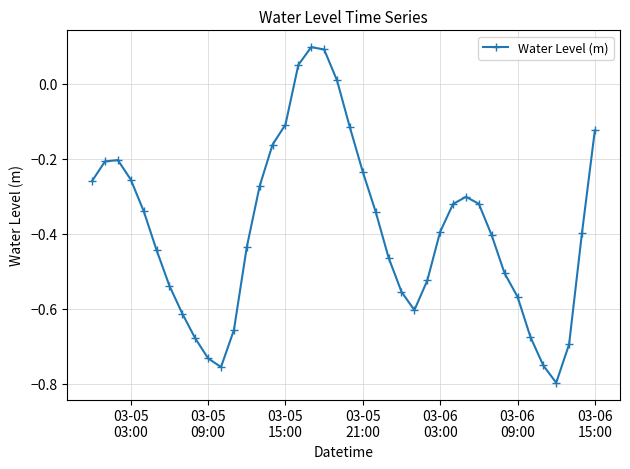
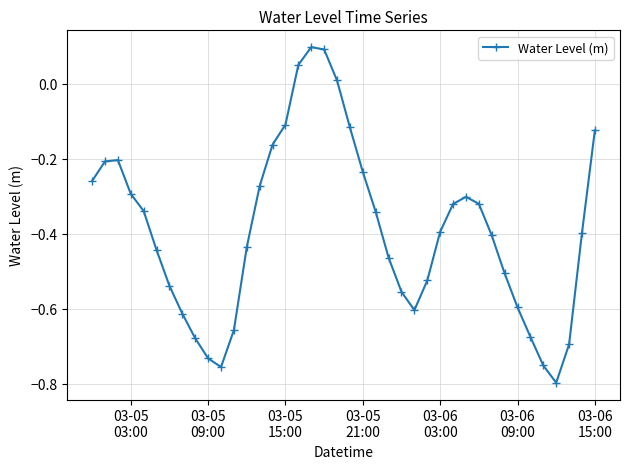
03-05 03:00: -0.26 -> -0.29
03-06 09:00: -0.57 -> -0.60
